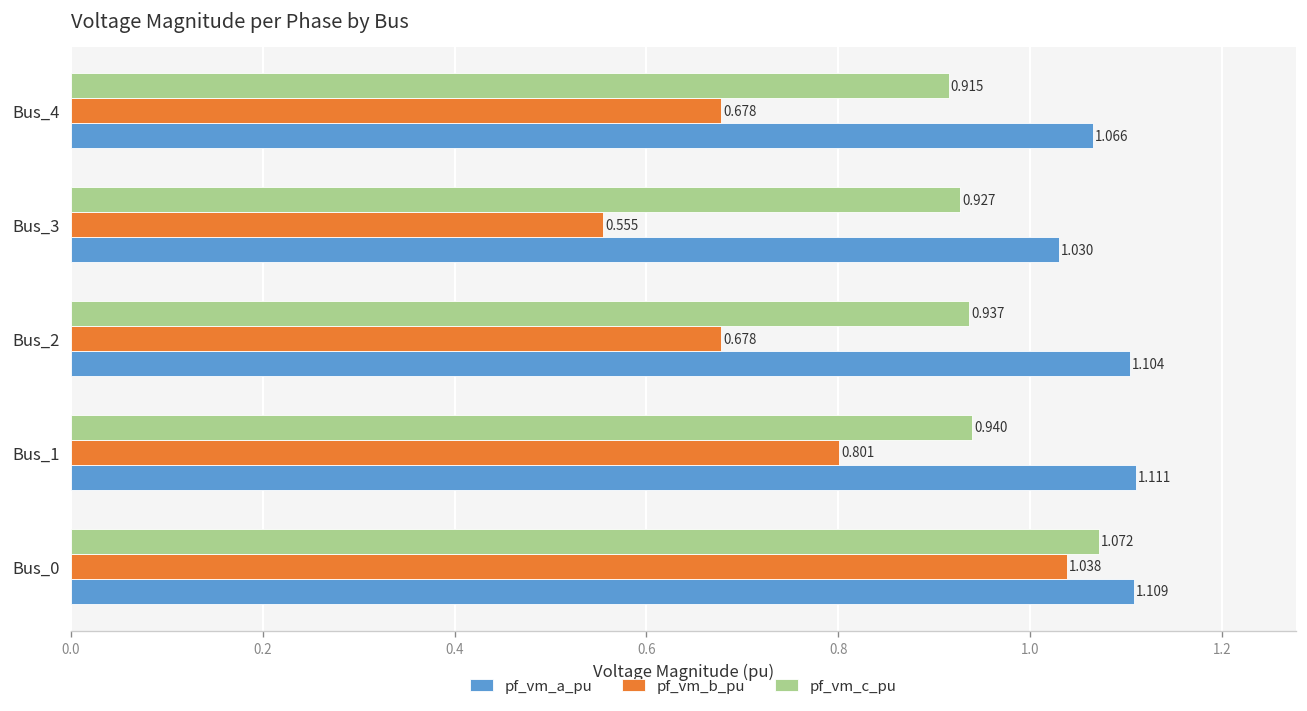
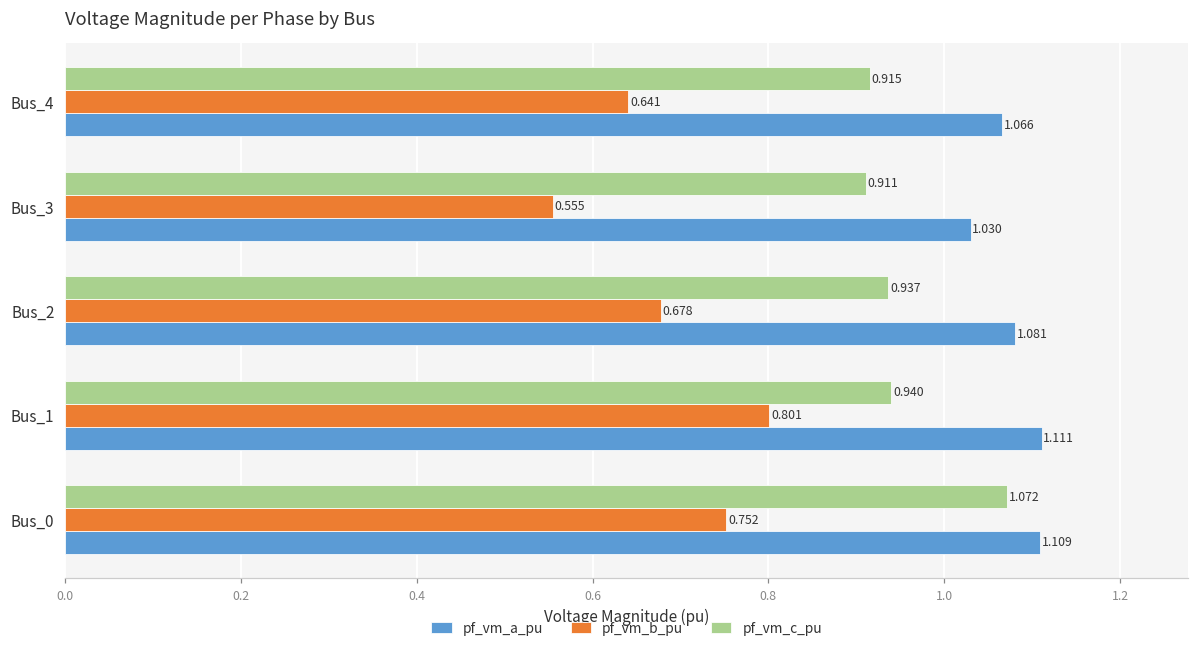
pf_vm_b_pu, Bus_4: 0.678 -> 0.641
pf_vm_c_pu, Bus_3: 0.927 -> 0.911
pf_vm_a_pu, Bus_2: 1.104 -> 1.081
pf_vm_b_pu, Bus_0: 1.038 -> 0.752
